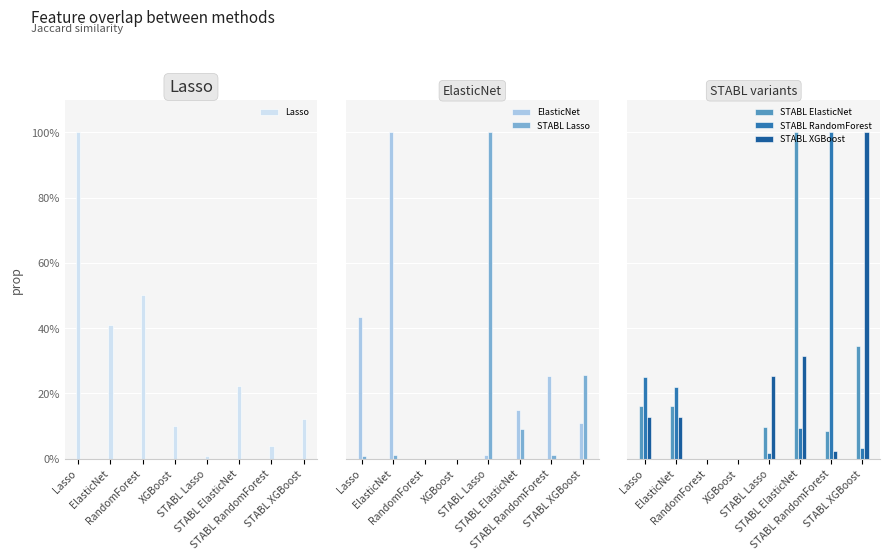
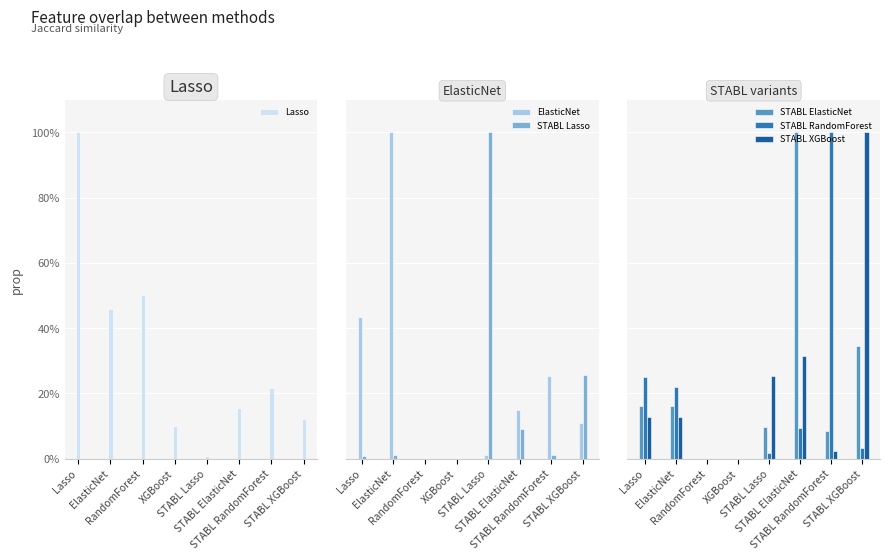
Lasso, ElasticNet: 41% -> 46%
Lasso, STABL ElasticNet: 22% -> 16%
Lasso, STABL RandomForest: 4% -> 22%
